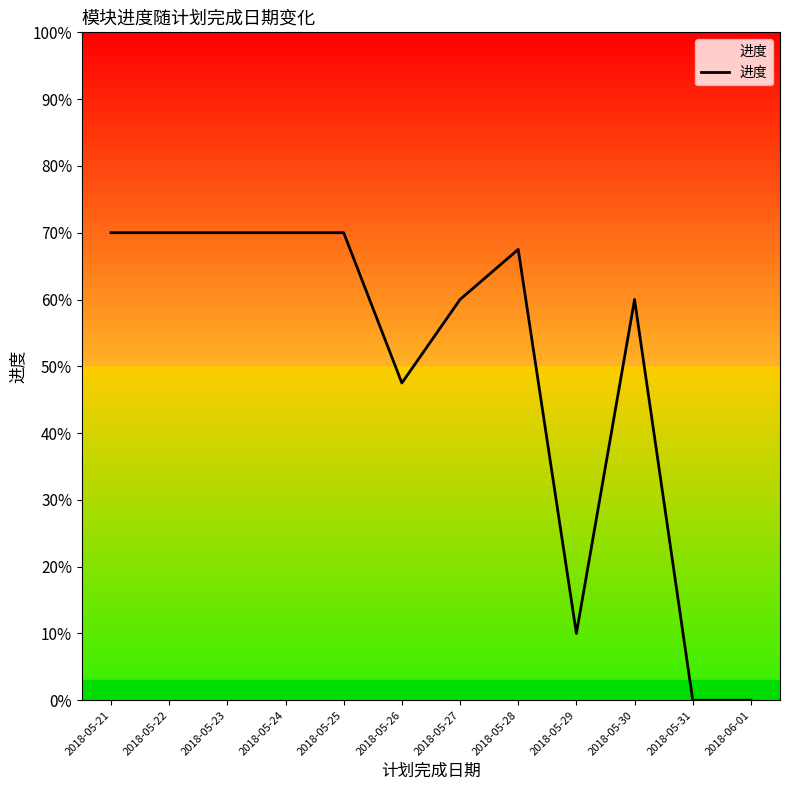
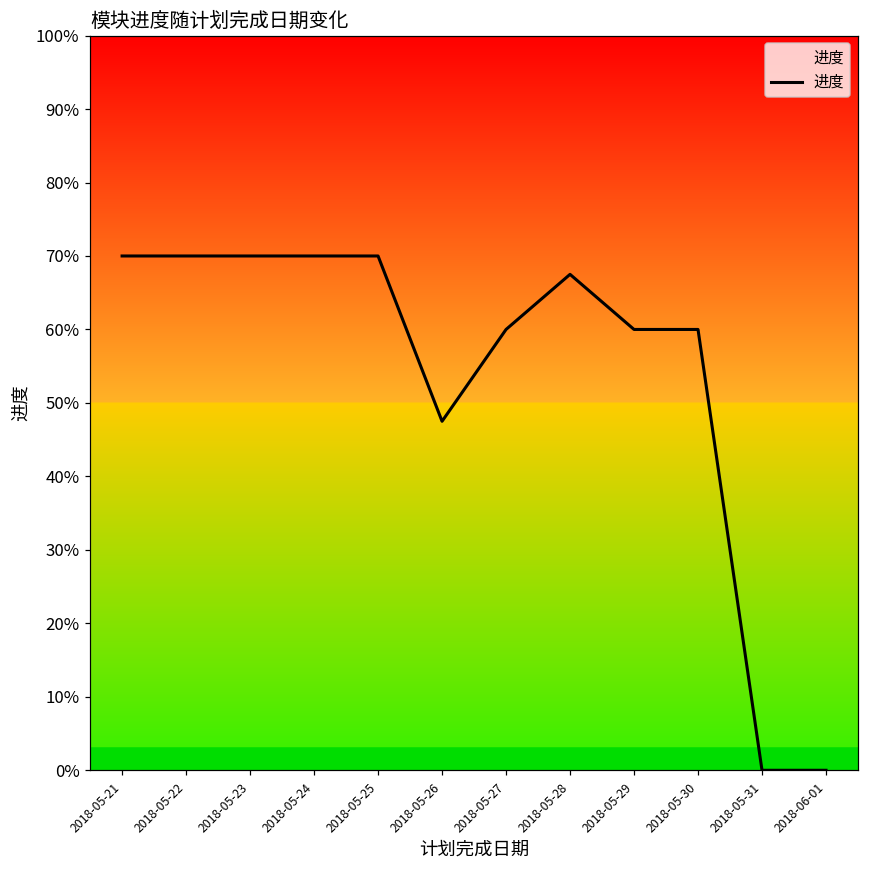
2018-05-29: 10% -> 60%
